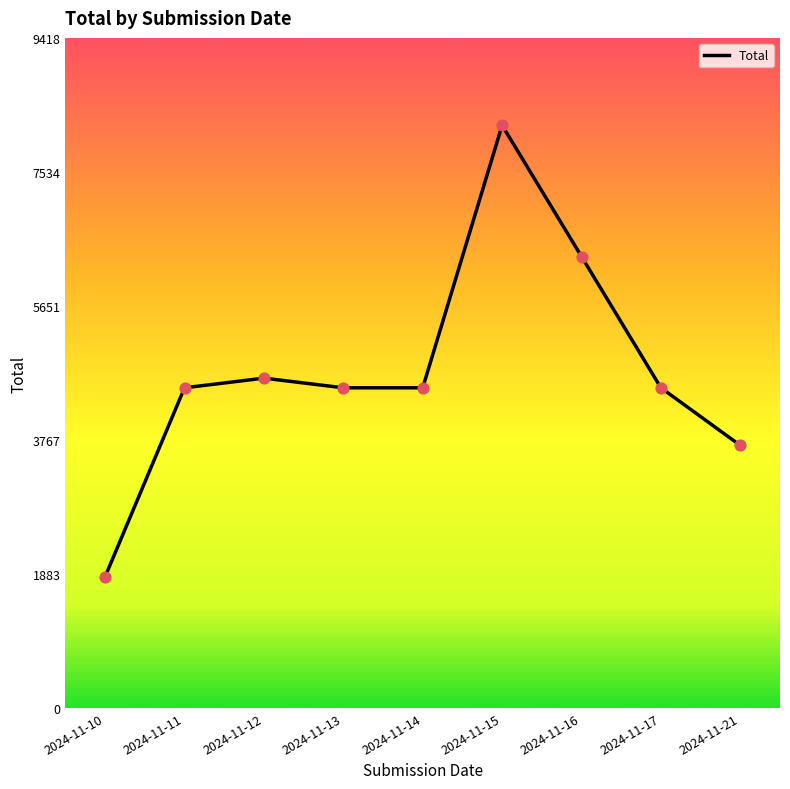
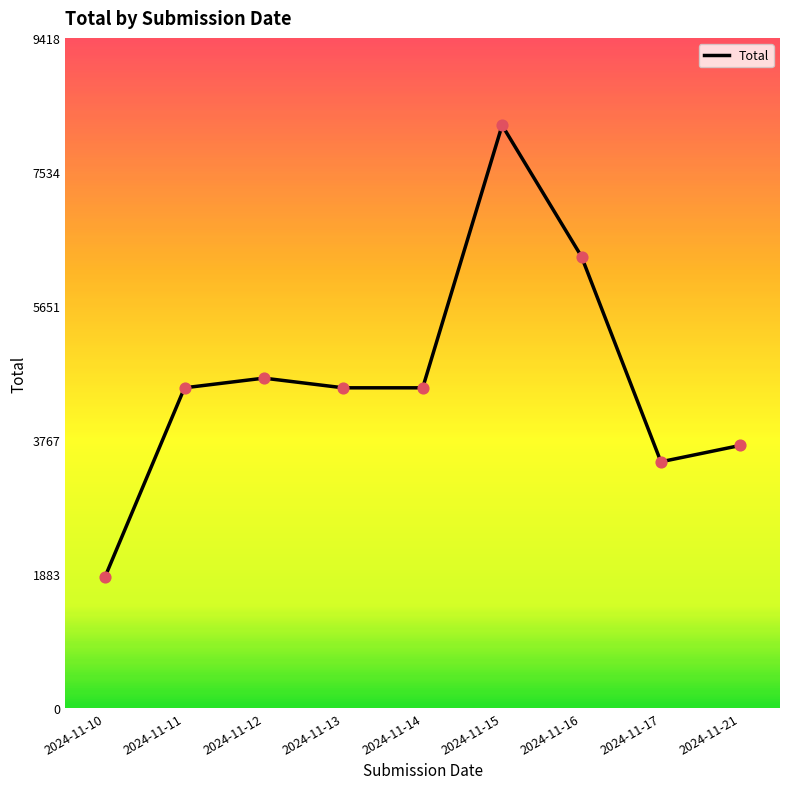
2024-11-17: 4500 -> 3500
